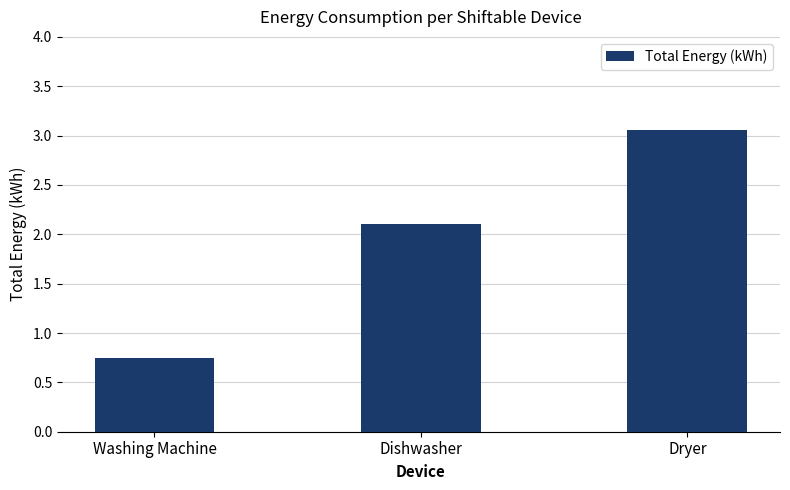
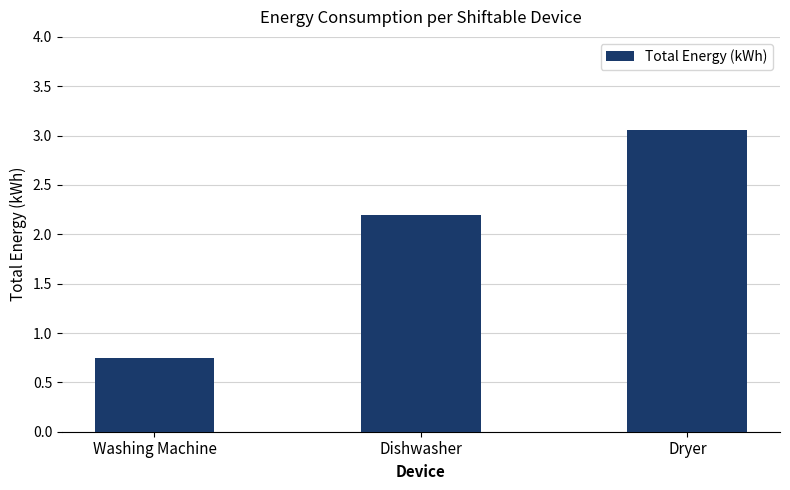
Dishwasher: 2.1 -> 2.2
